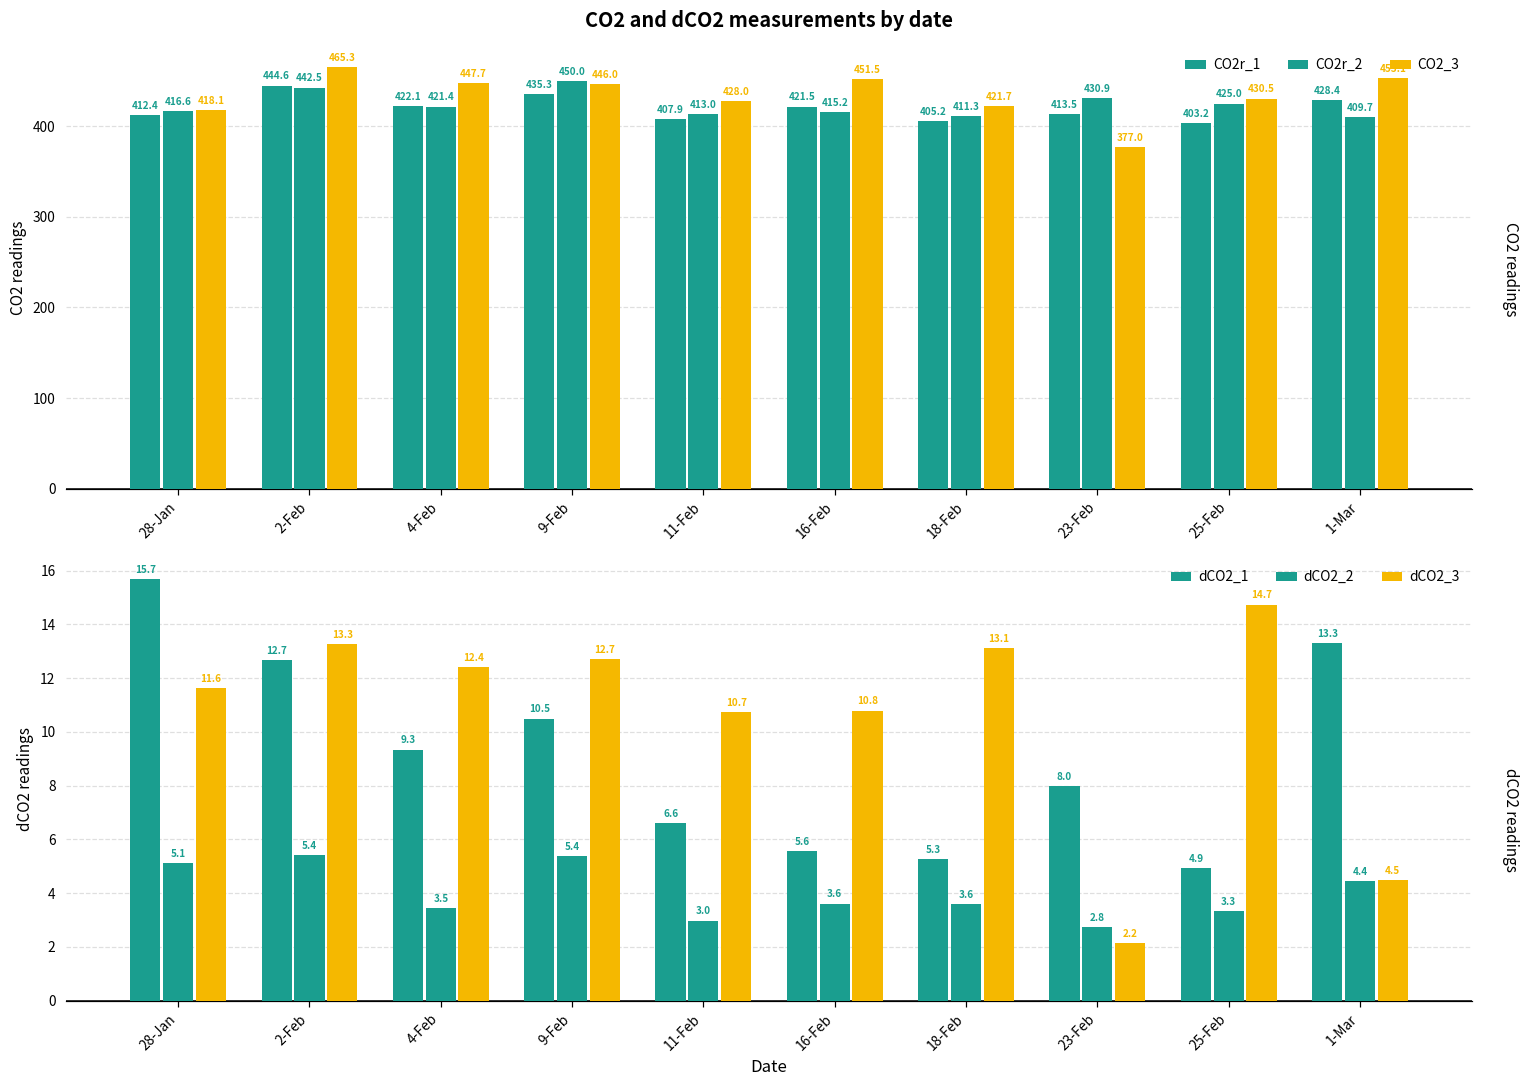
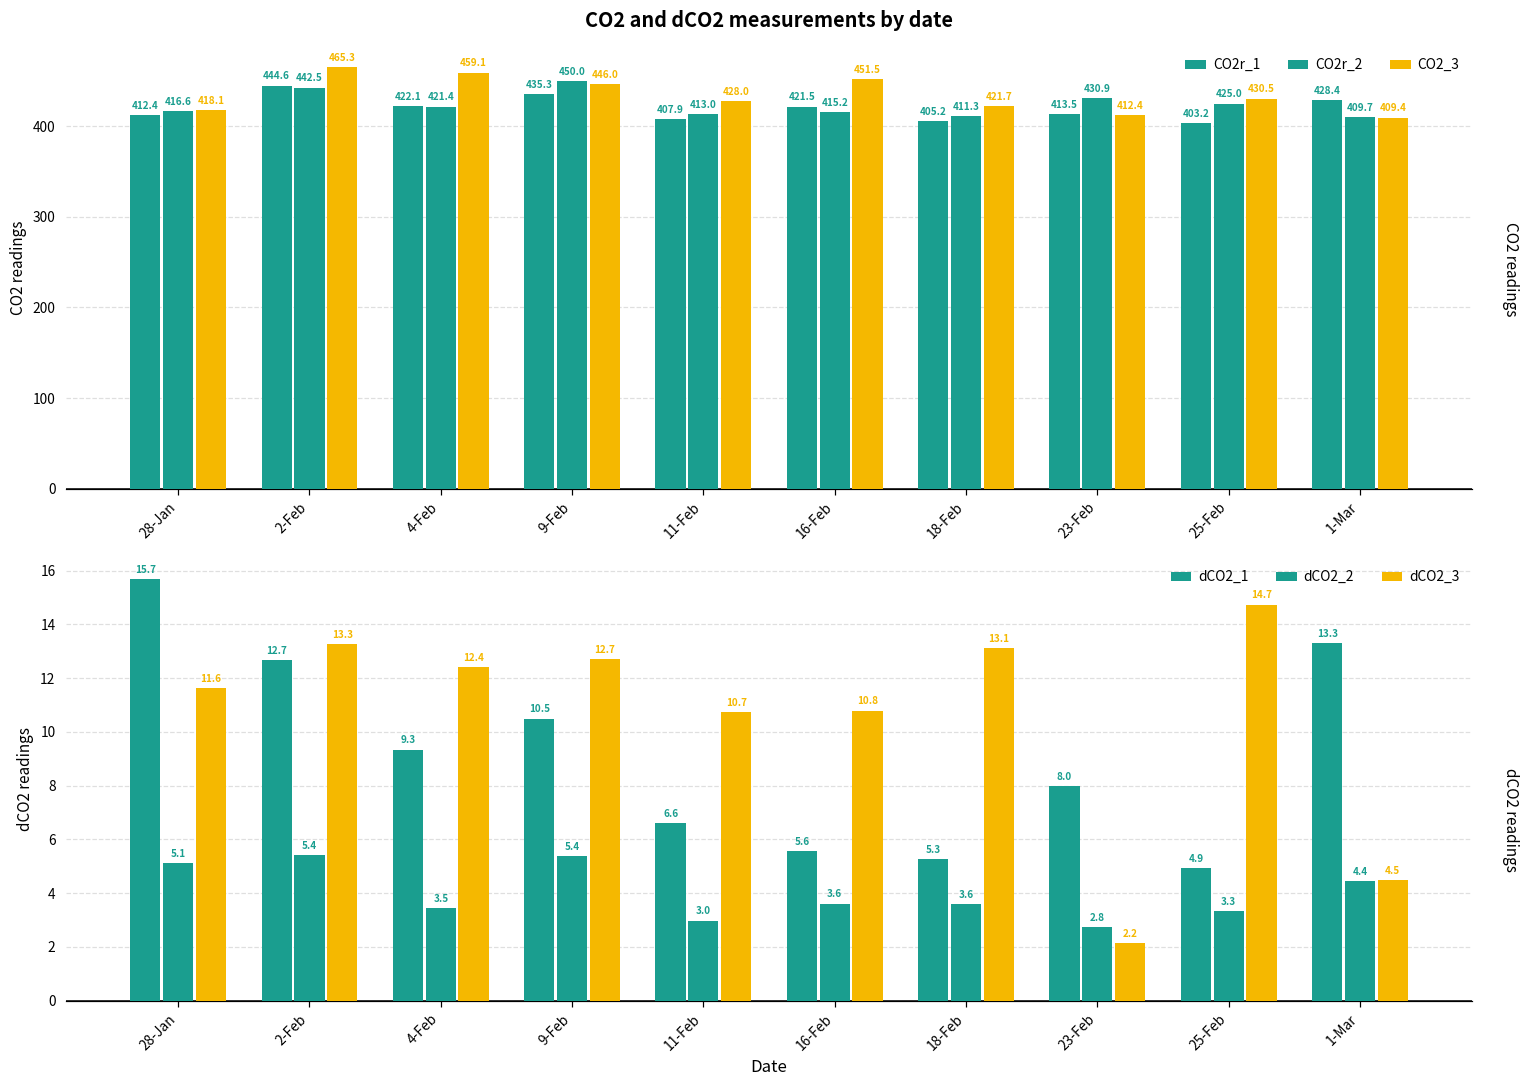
CO2 and dCO2 measurements by date, CO2_3, 4-Feb: 447.7 -> 459.1
CO2 and dCO2 measurements by date, CO2_3, 23-Feb: 377.0 -> 412.4
CO2 and dCO2 measurements by date, CO2_3, 1-Mar: 453.1 -> 409.4
